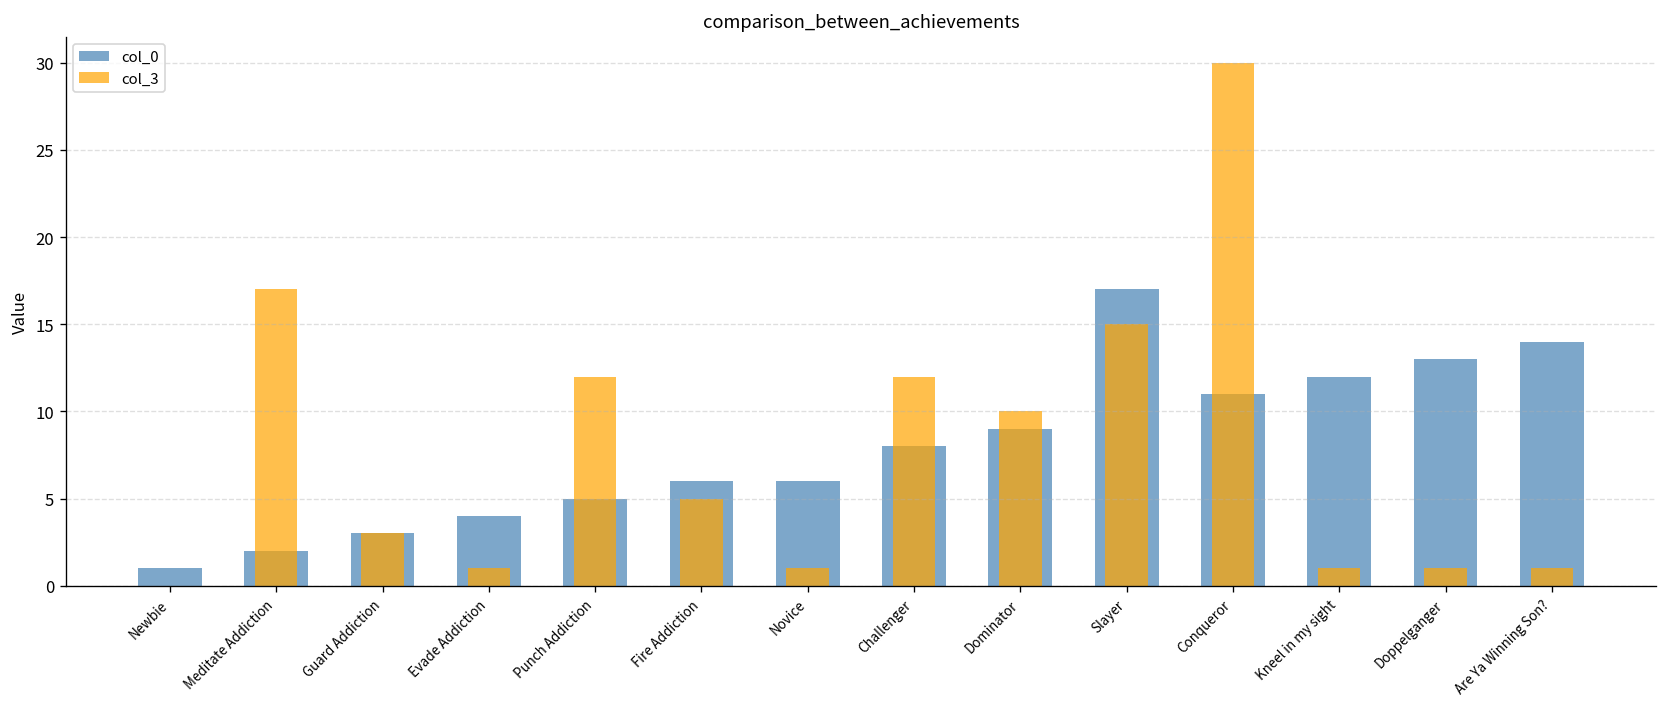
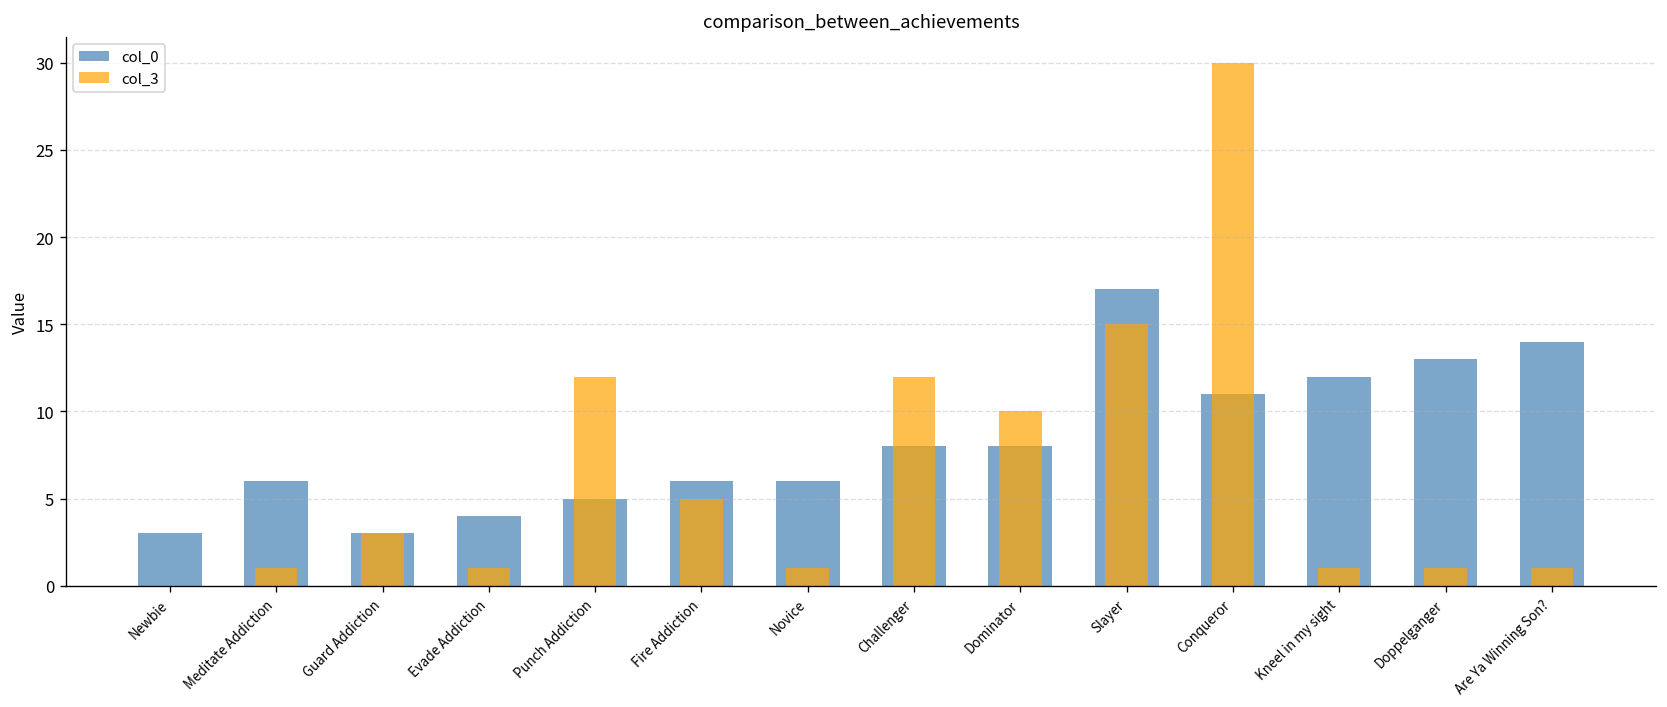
col_0, Newbie: 1 -> 3
col_0, Meditate Addiction: 2 -> 6
col_3, Meditate Addiction: 17 -> 1
col_0, Dominator: 9 -> 8
